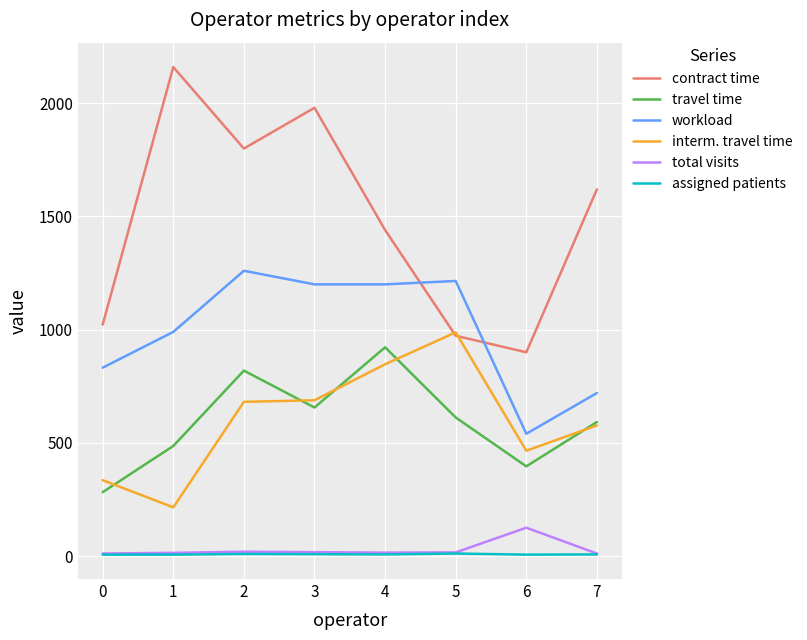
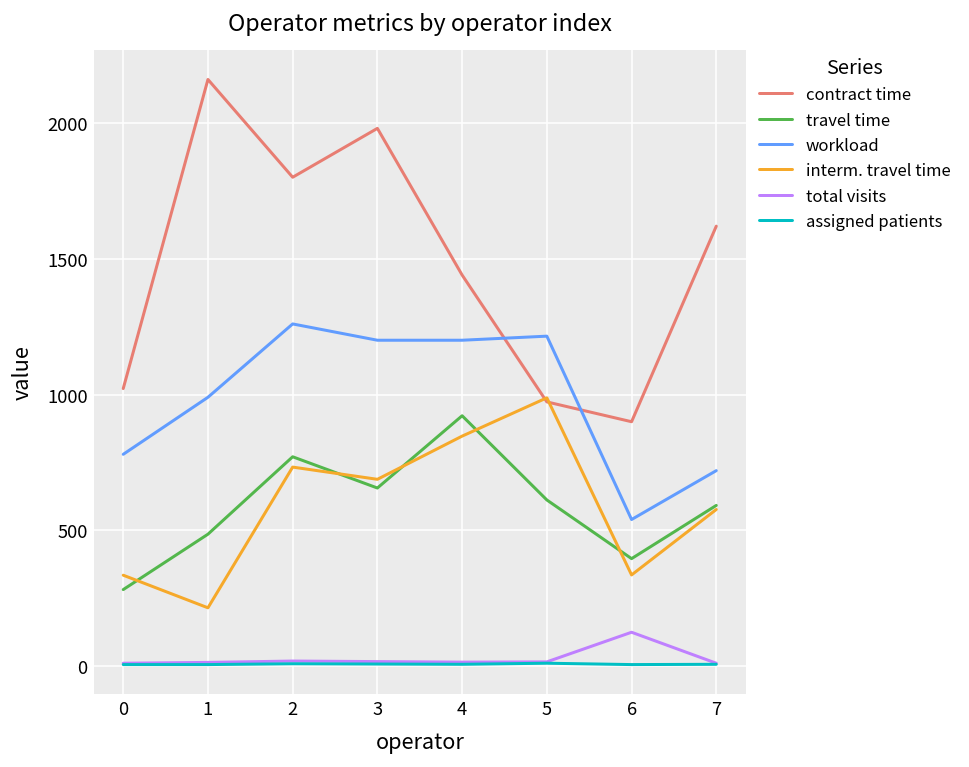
workload, 0: 830 -> 780
travel time, 2: 820 -> 770
interm. travel time, 2: 680 -> 730
interm. travel time, 6: 470 -> 340
